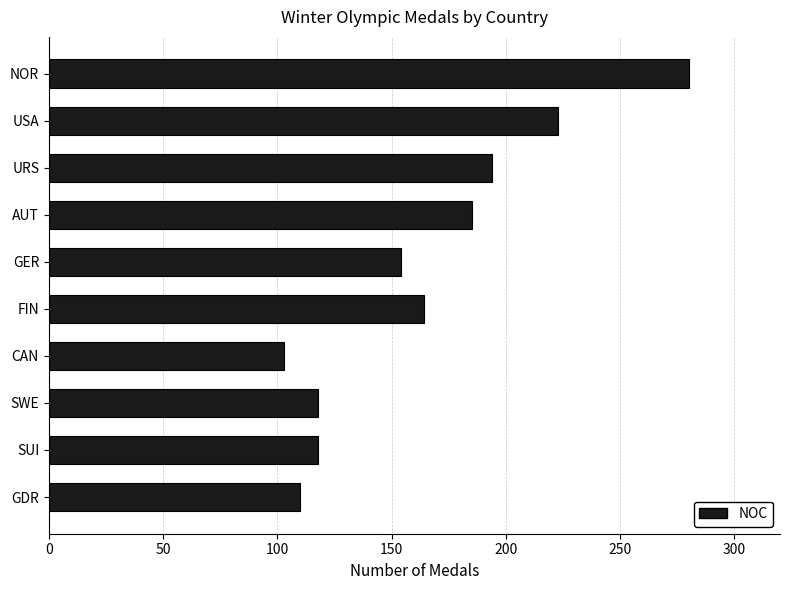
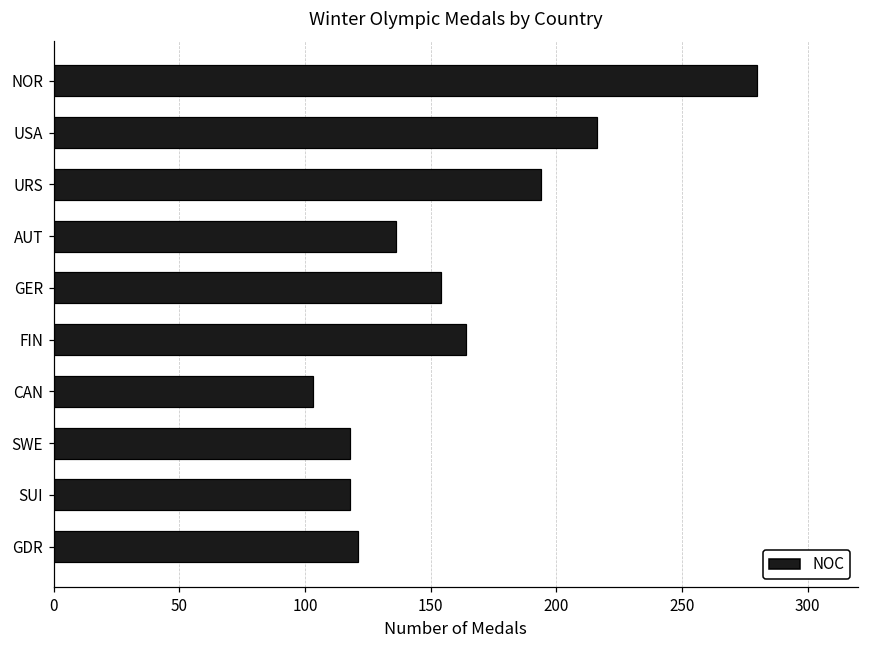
USA: 223 -> 216
AUT: 185 -> 136
GDR: 110 -> 121
